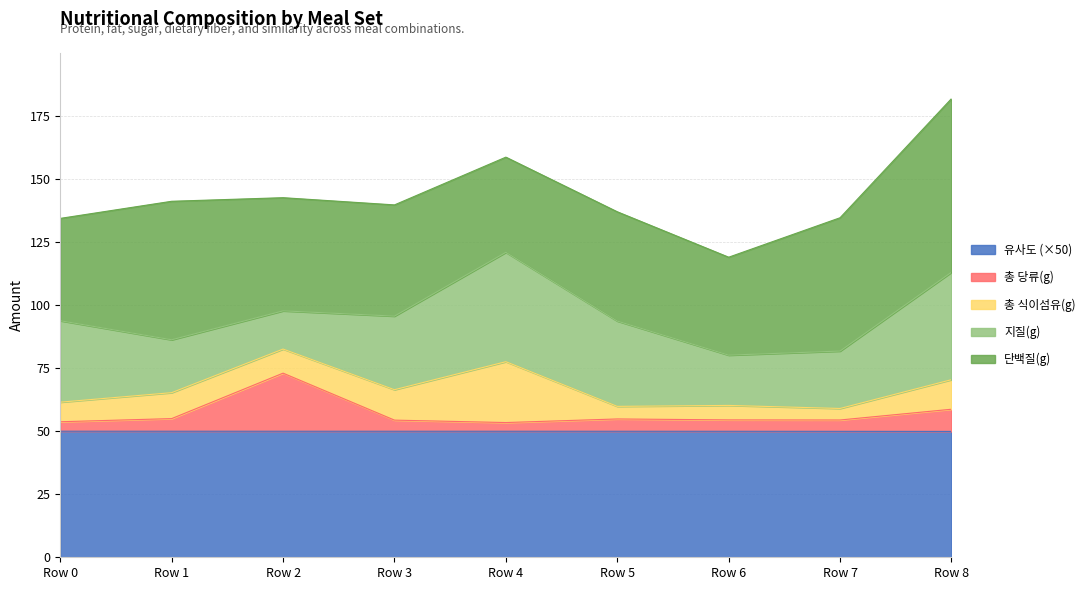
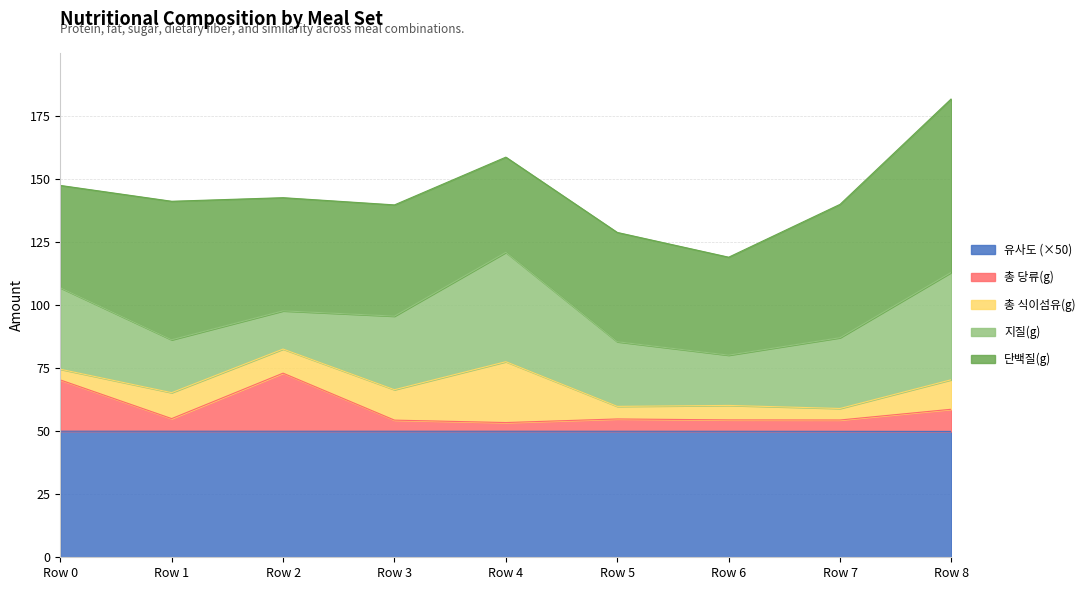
총 당류(g), Row 0: 4 -> 20
총 식이섬유(g), Row 0: 8 -> 4
지질(g), Row 5: 34 -> 26
지질(g), Row 7: 23 -> 28
